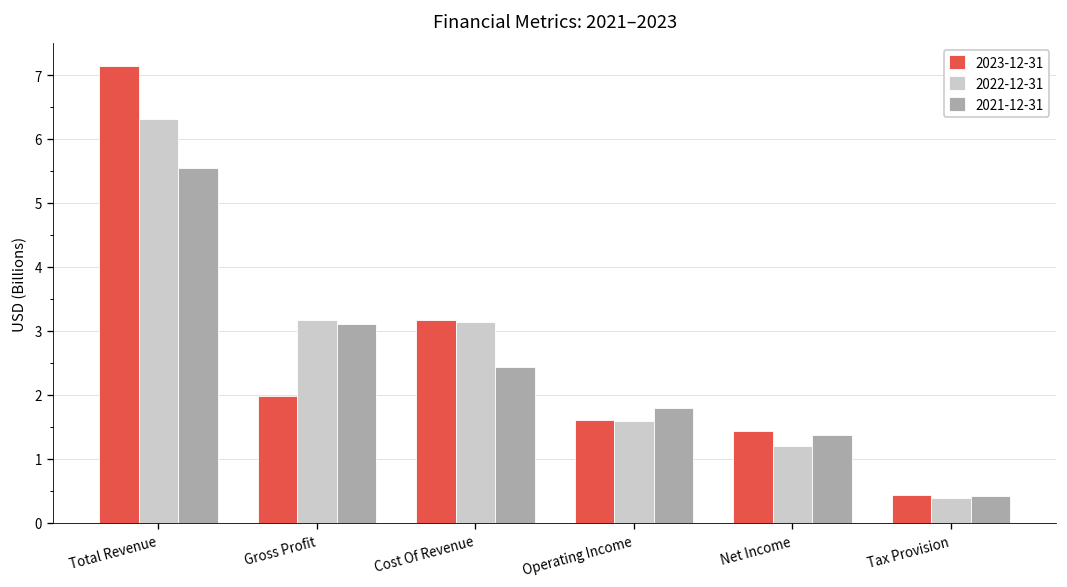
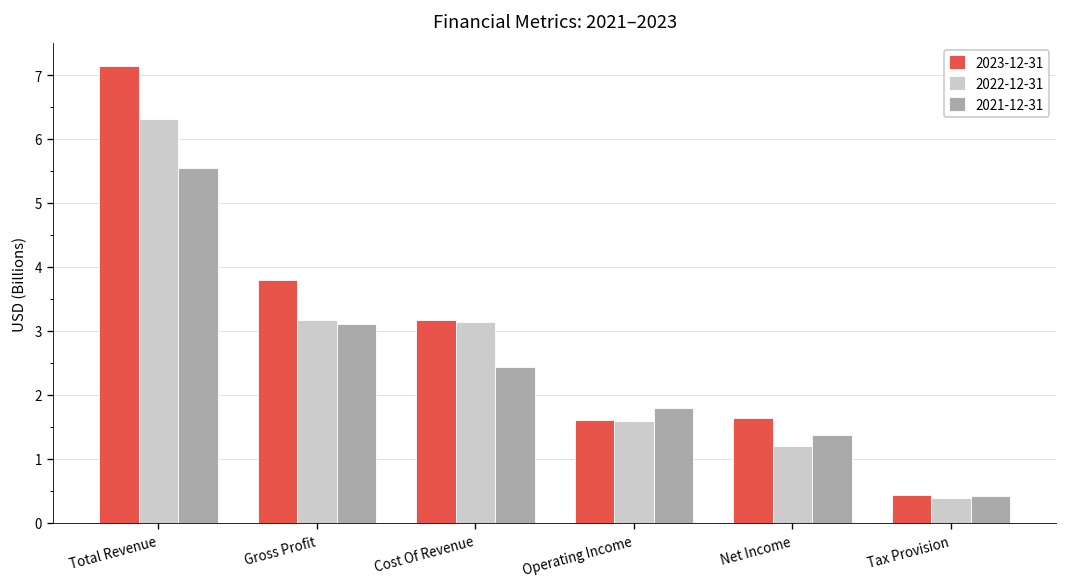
2023-12-31, Gross Profit: 2.0 -> 3.8
2023-12-31, Net Income: 1.4 -> 1.6
